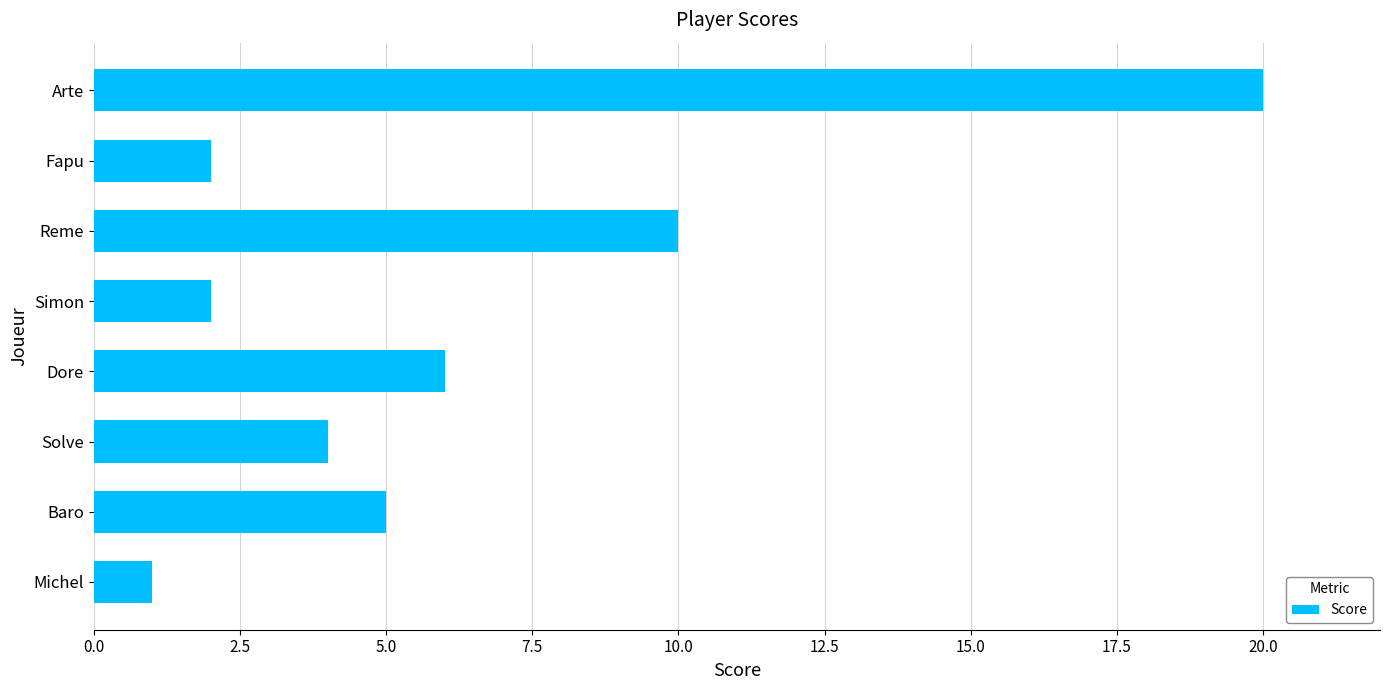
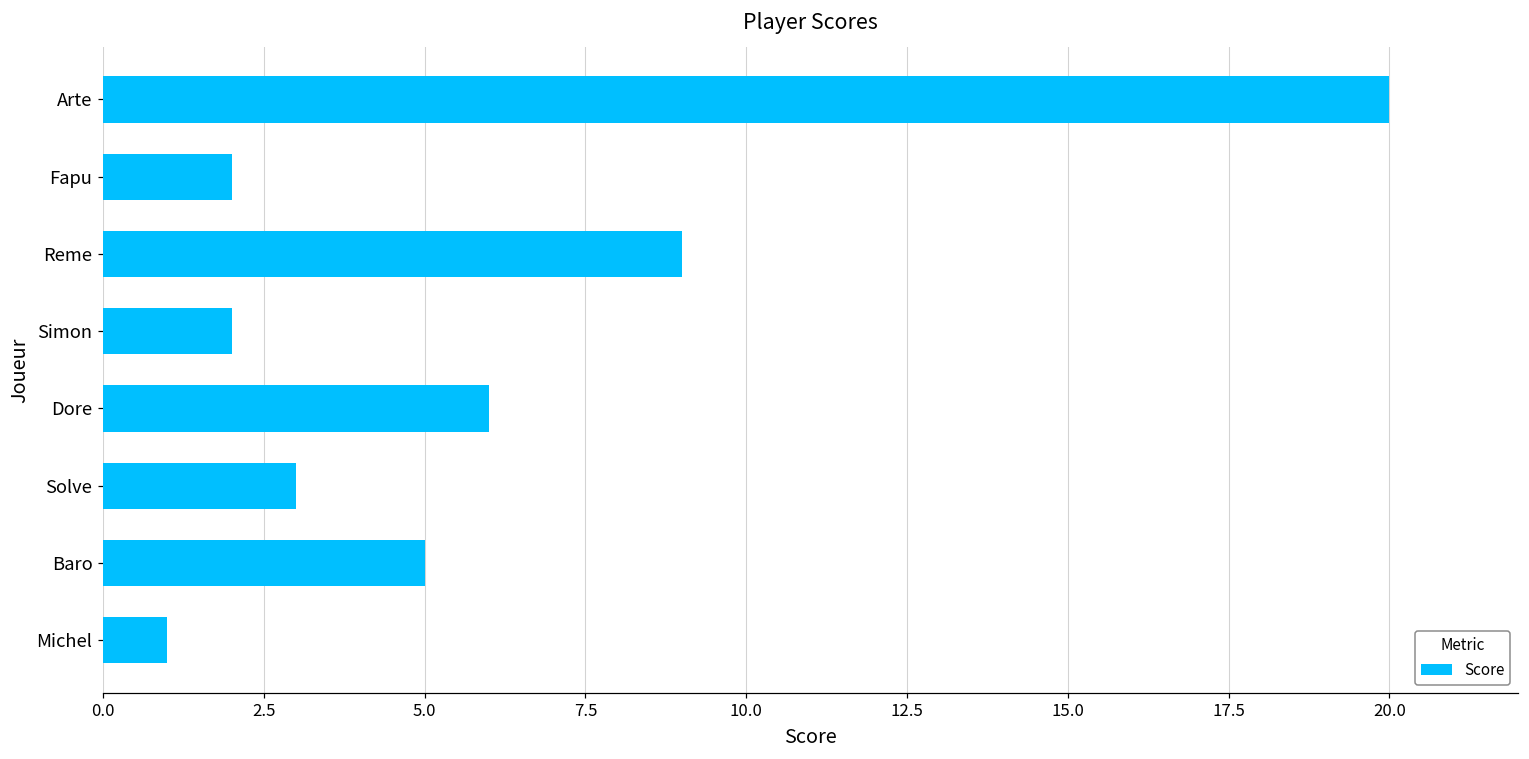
Reme: 10 -> 9
Solve: 4 -> 3
